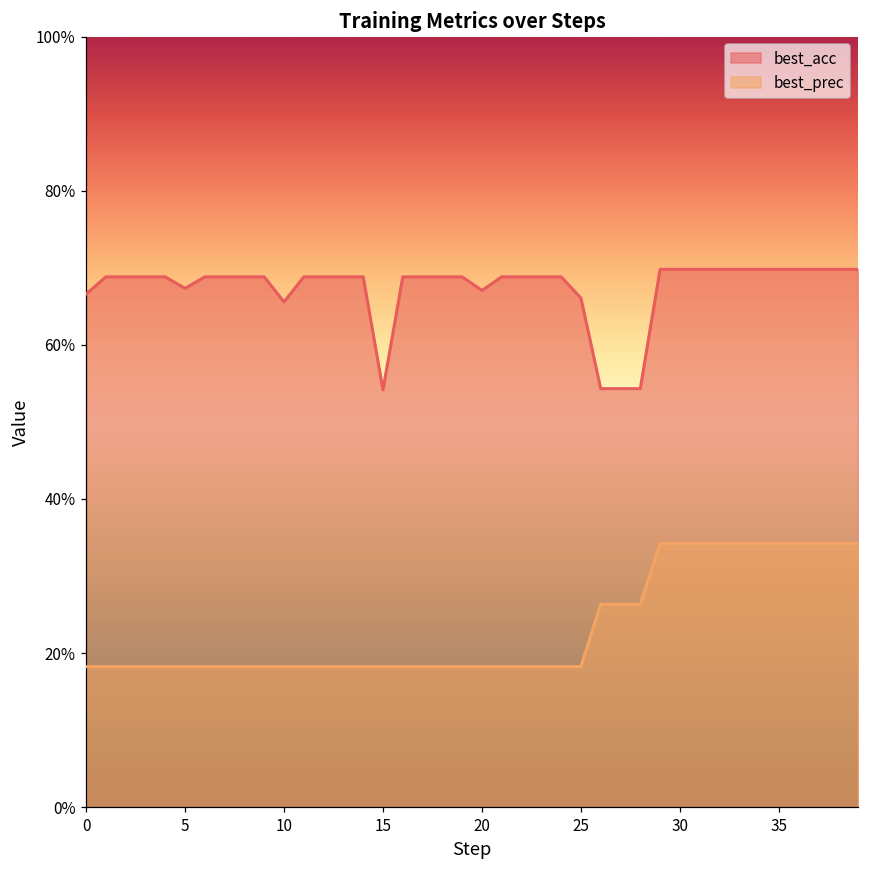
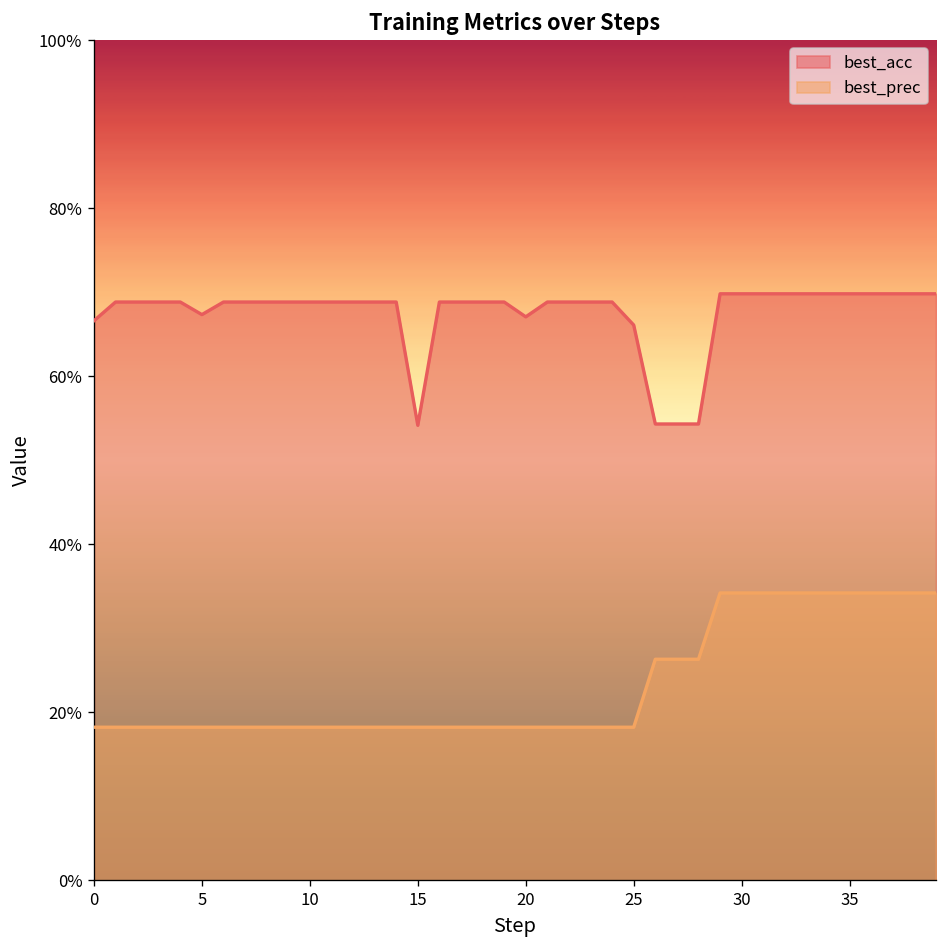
best_acc, 10: 66% -> 69%
